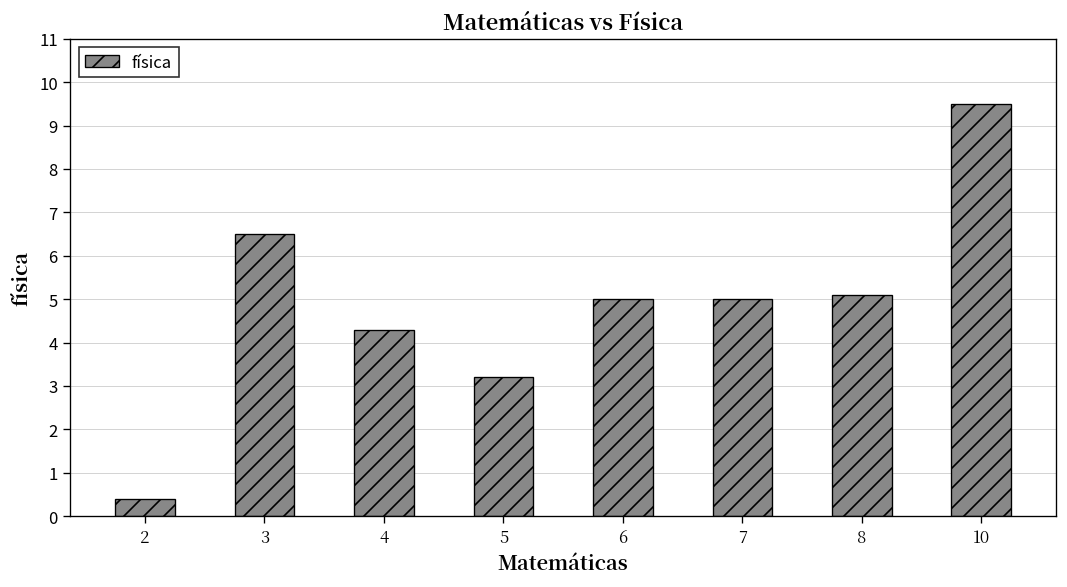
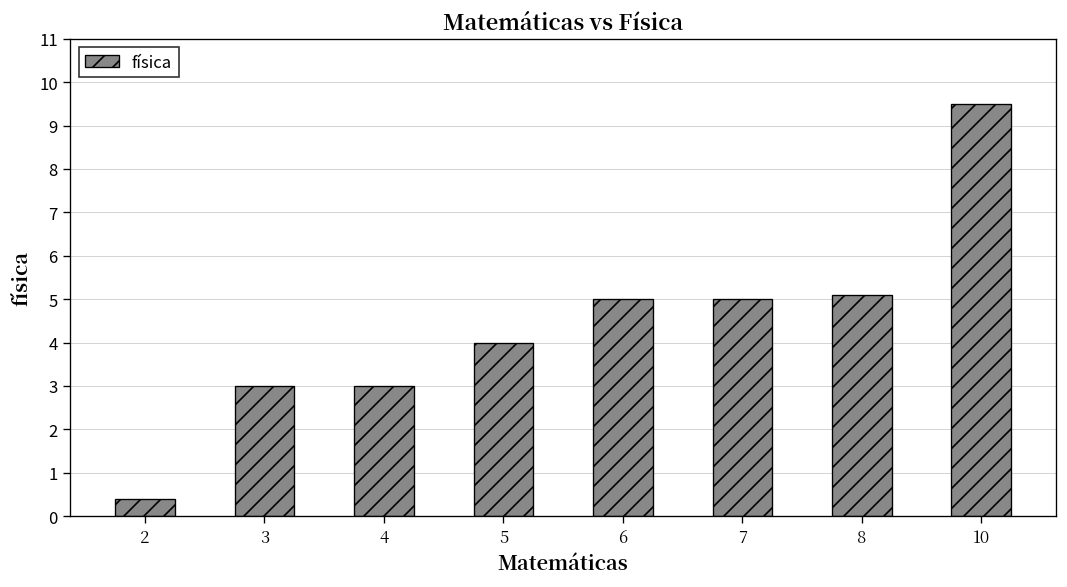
3: 6.5 -> 3.0
4: 4.3 -> 3.0
5: 3.2 -> 4.0
